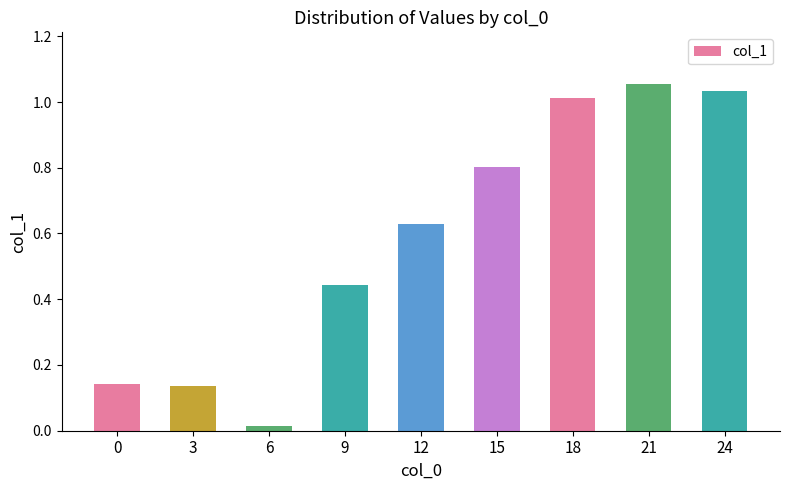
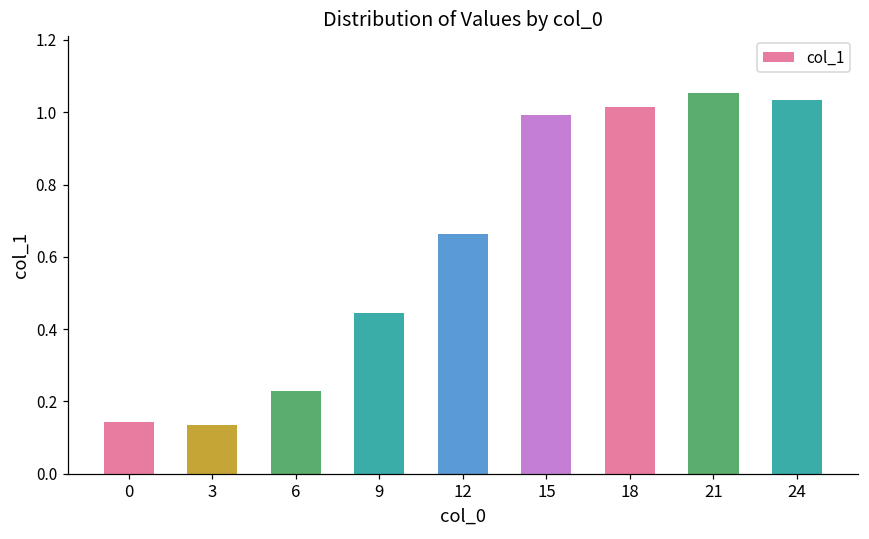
6: 0.01 -> 0.23
12: 0.63 -> 0.66
15: 0.80 -> 0.99
